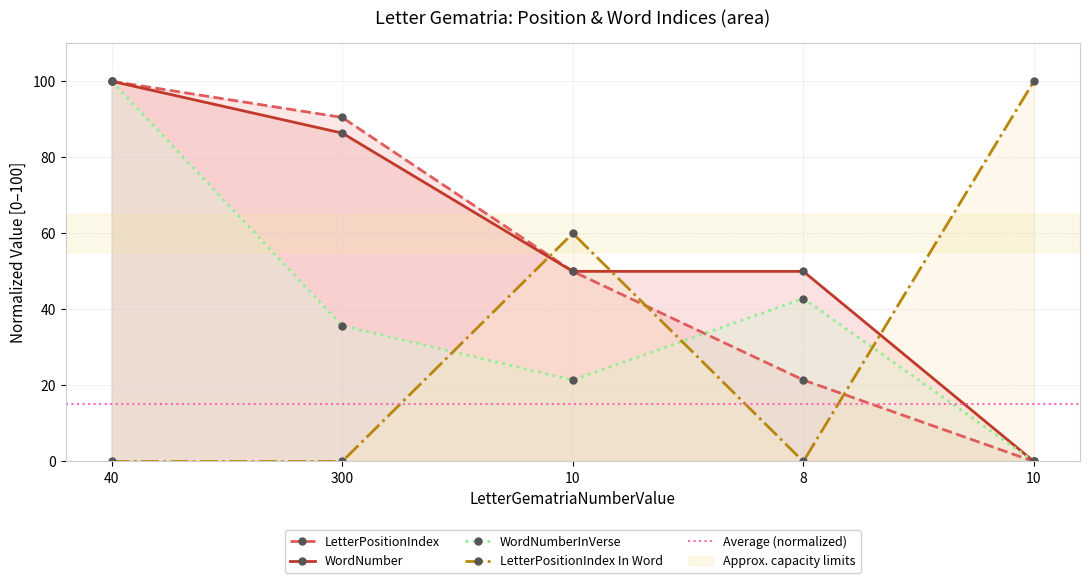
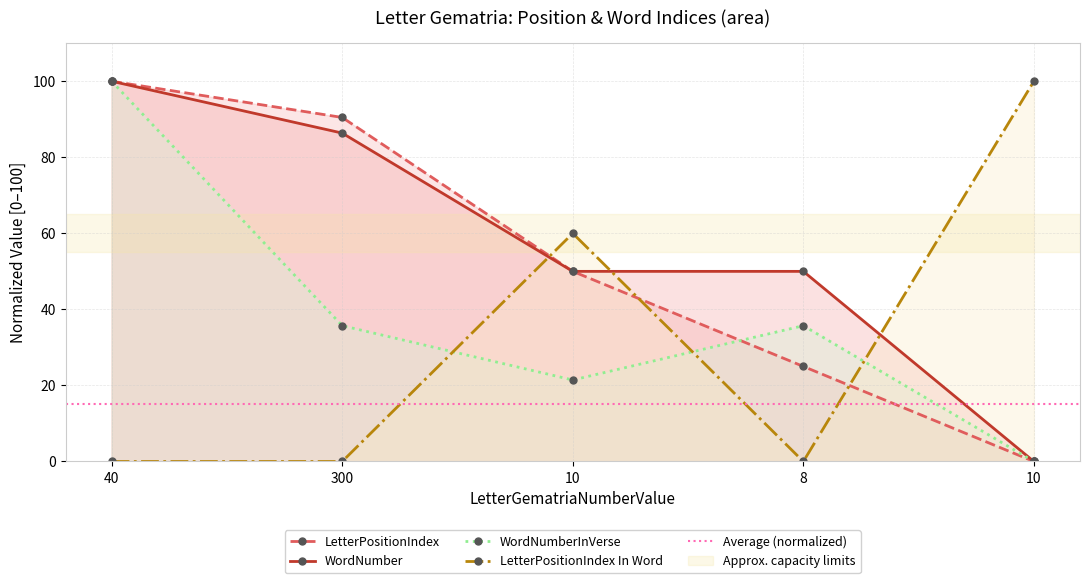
LetterPositionIndex, 8: 21 -> 25
WordNumberInVerse, 8: 43 -> 36
